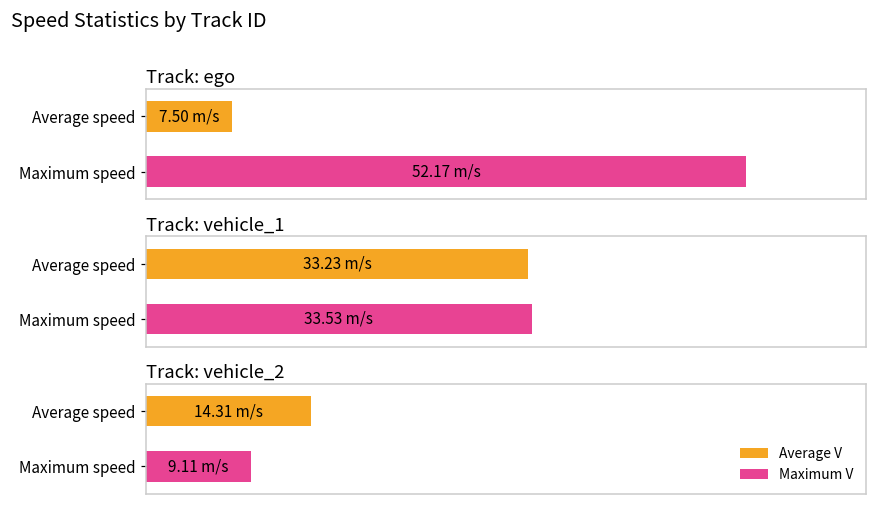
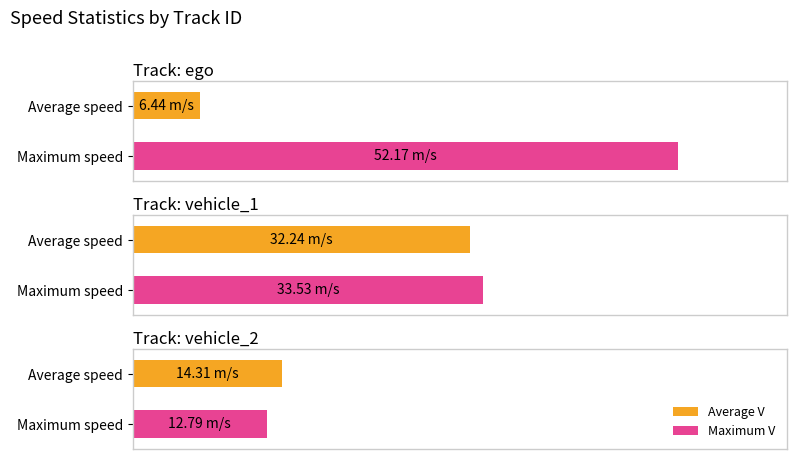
Track: ego, Average speed: 7.50 -> 6.44
Track: vehicle_1, Average speed: 33.23 -> 32.24
Track: vehicle_2, Maximum speed: 9.11 -> 12.79
